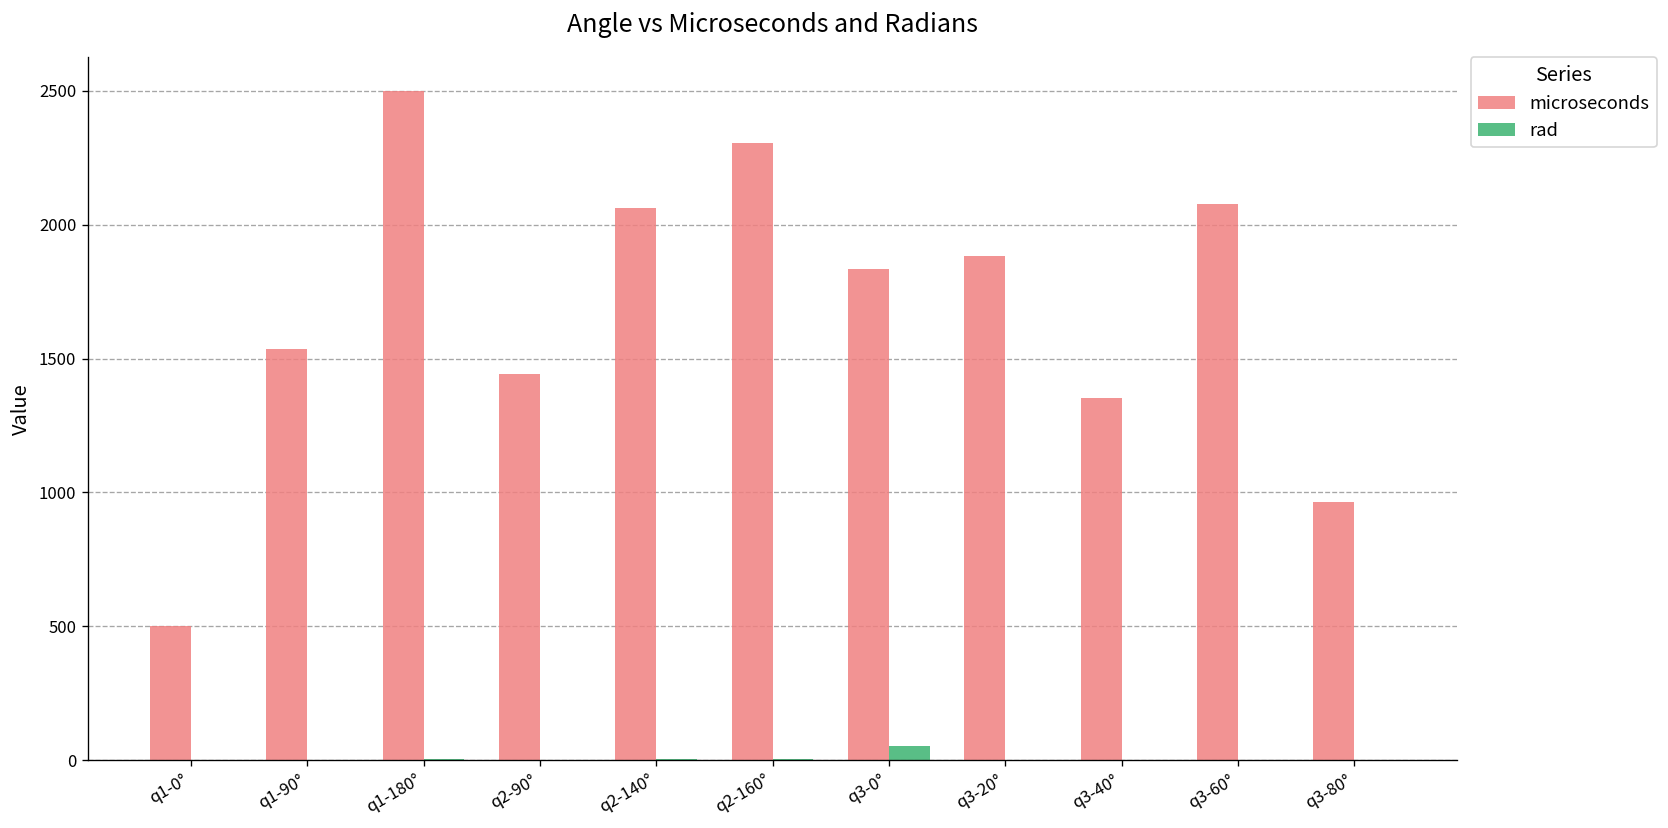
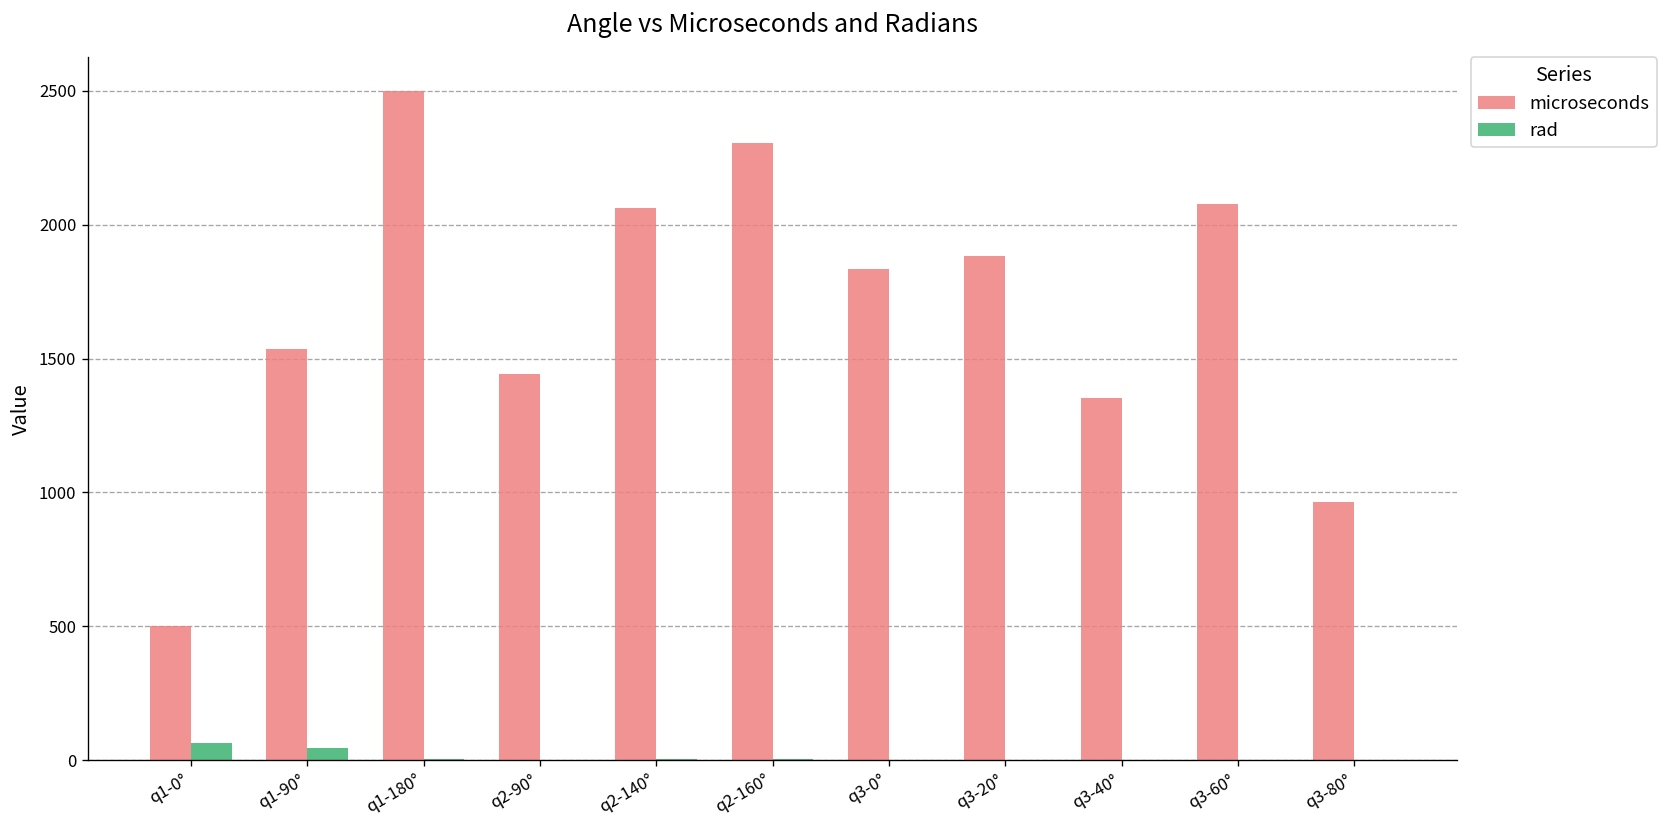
rad, q1-0°: 0 -> 60
rad, q1-90°: 0 -> 40
rad, q3-0°: 50 -> 0
